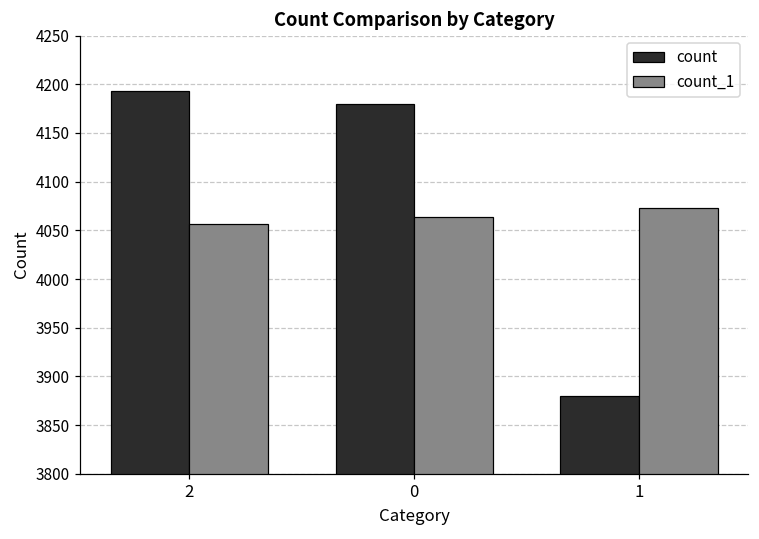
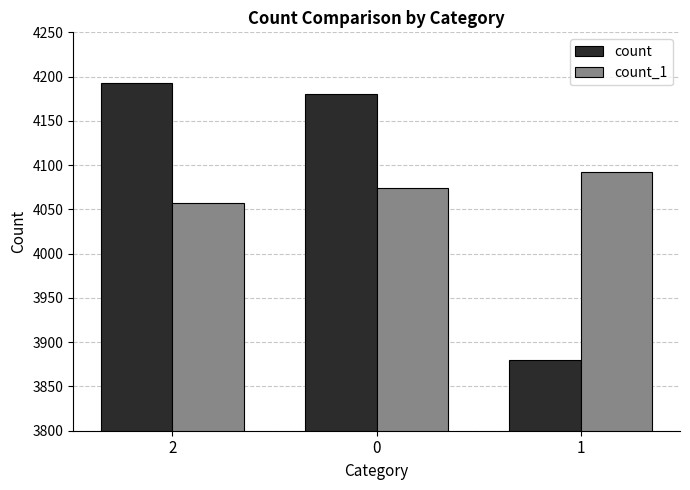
count_1, 0: 4060 -> 4070
count_1, 1: 4070 -> 4090
